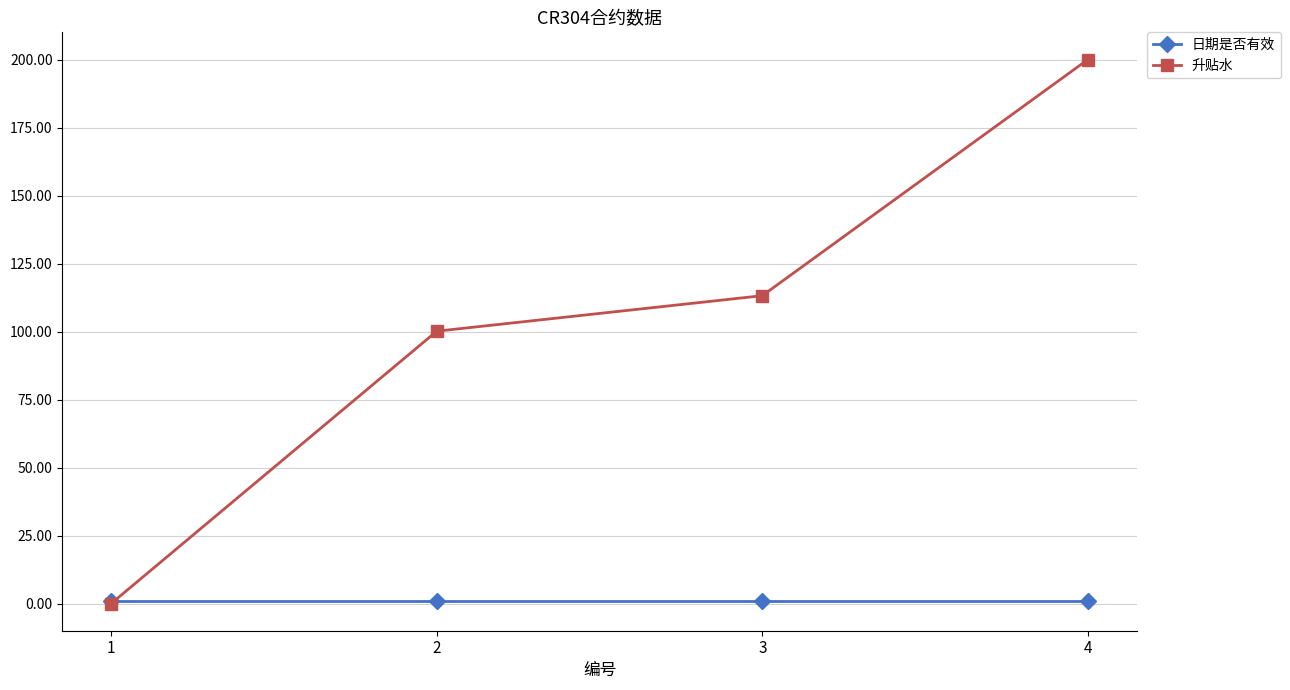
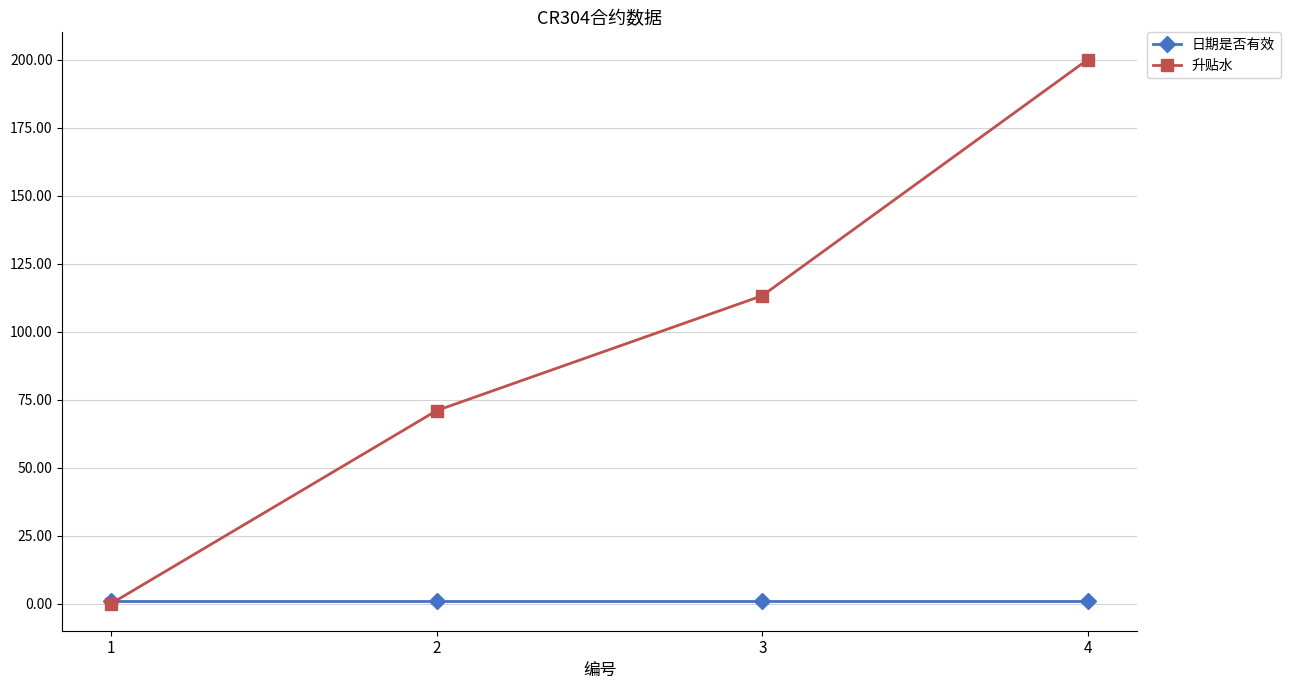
升贴水, 2: 100 -> 71
